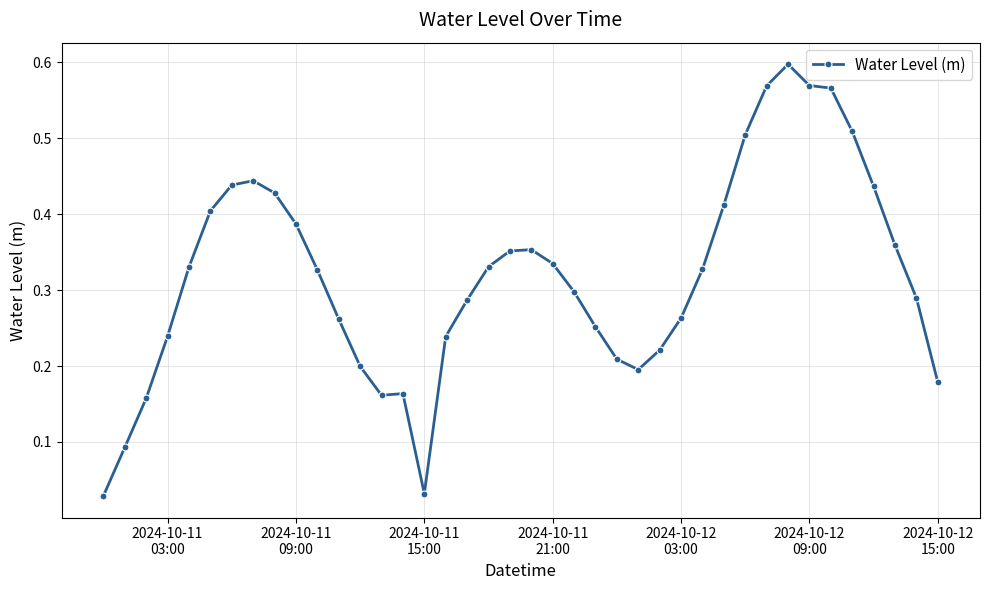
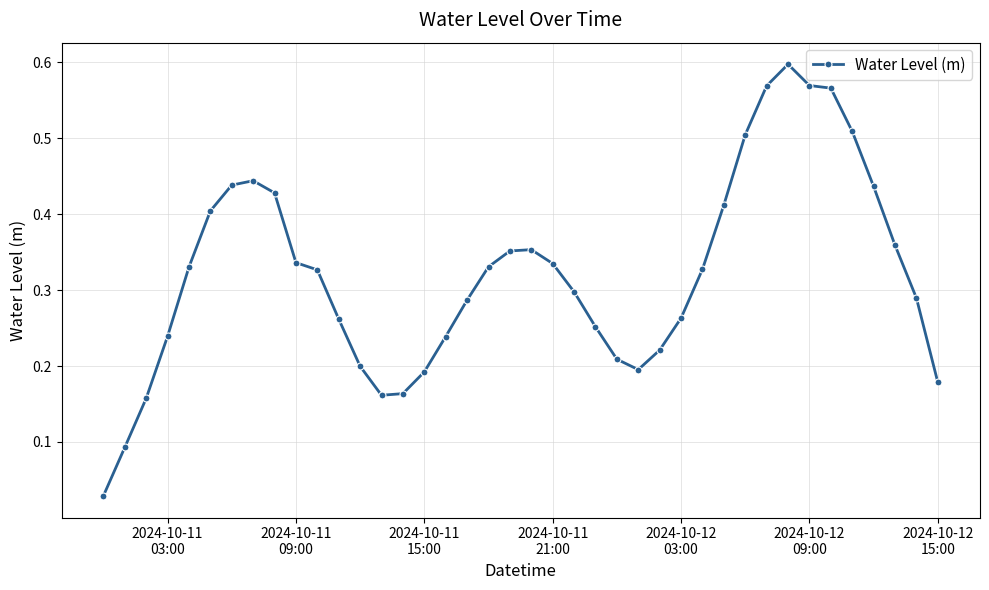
2024-10-11 09:00: 0.39 -> 0.34
2024-10-11 15:00: 0.03 -> 0.19
